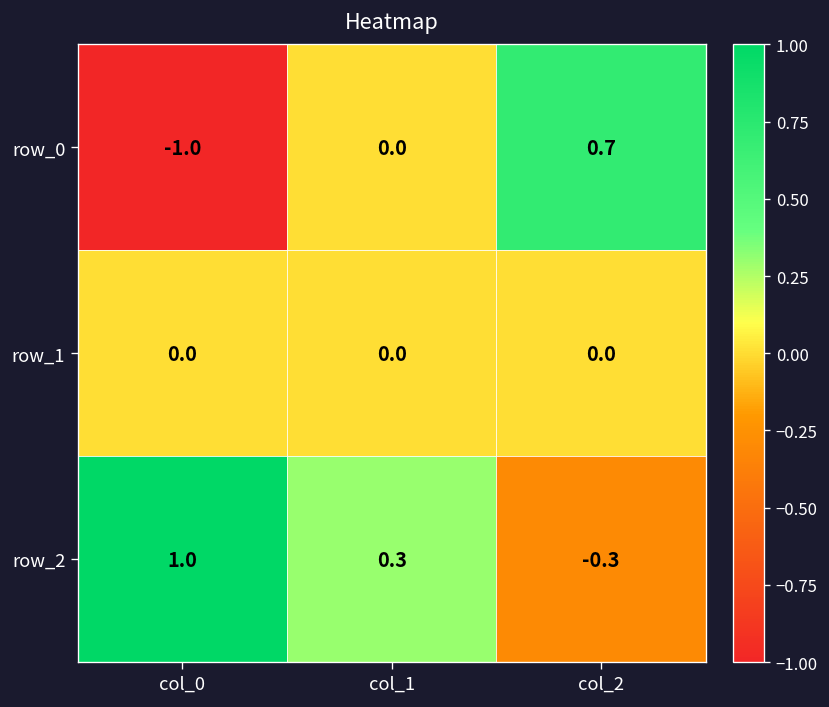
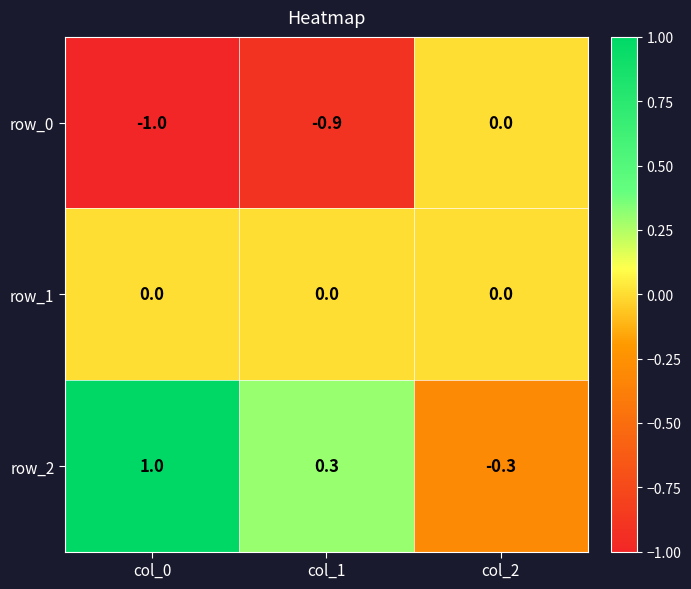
row_0, col_1: 0.0 -> -0.9
row_0, col_2: 0.7 -> 0.0
